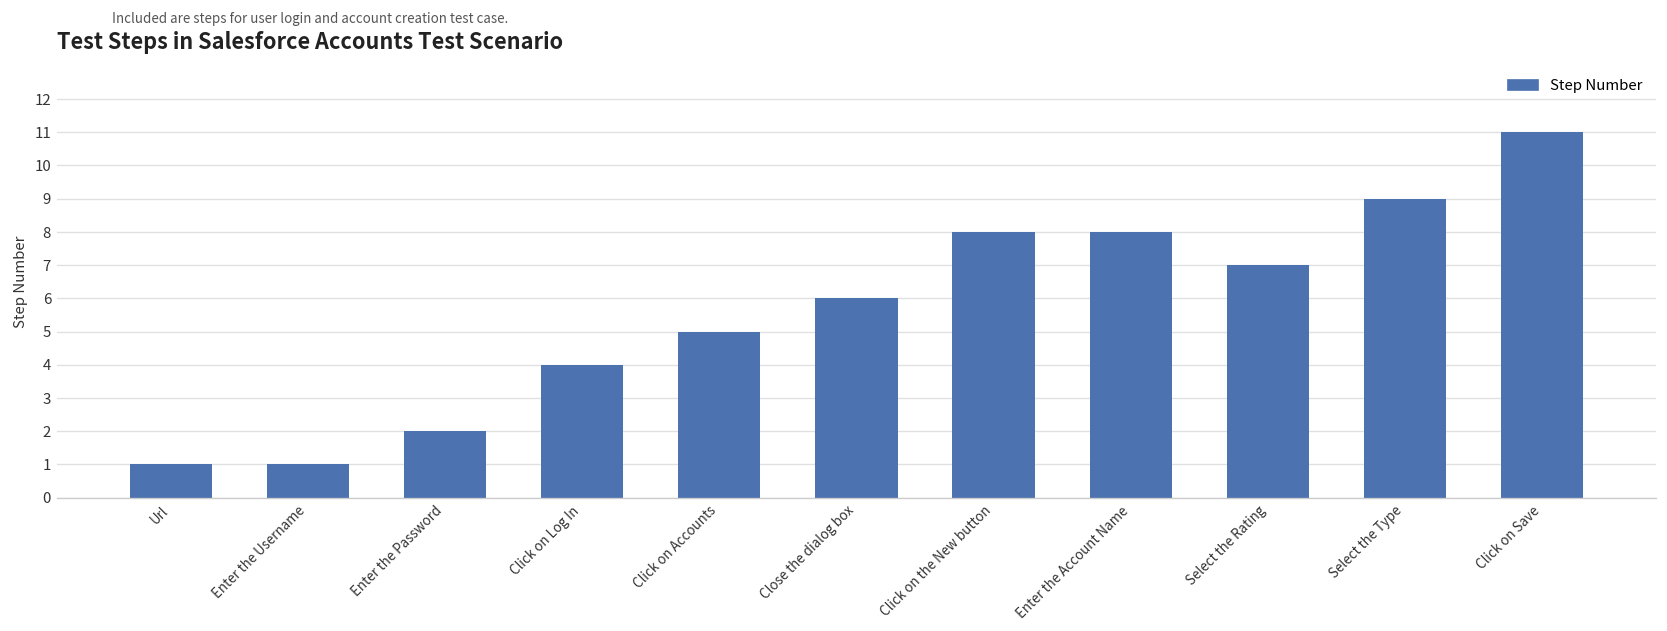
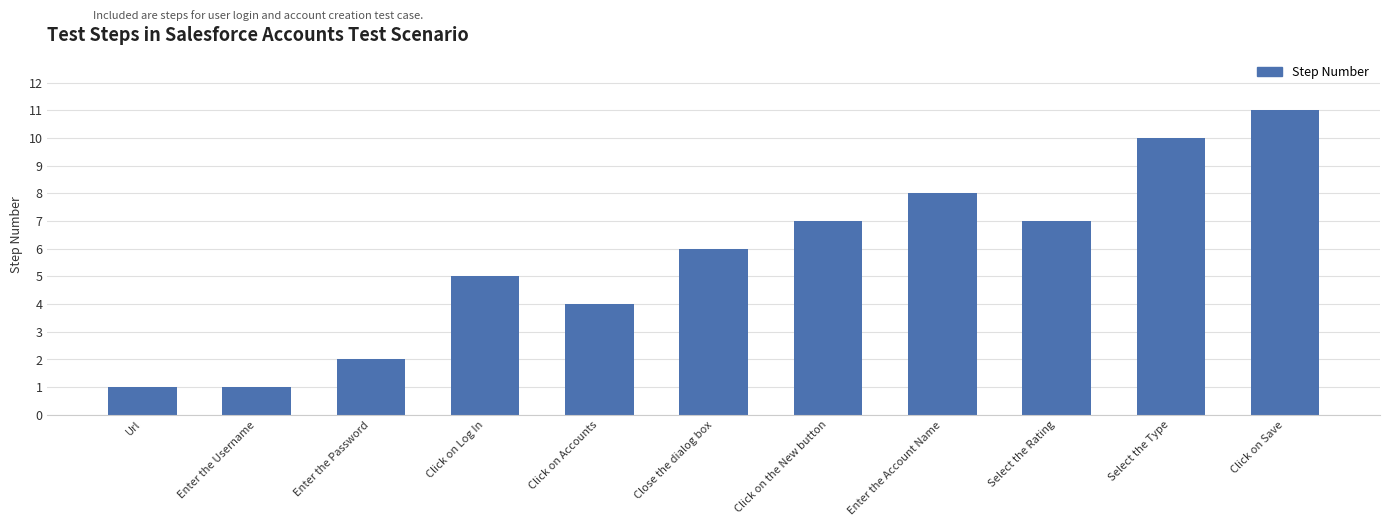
Click on Log In: 4 -> 5
Click on Accounts: 5 -> 4
Click on the New button: 8 -> 7
Select the Type: 9 -> 10
